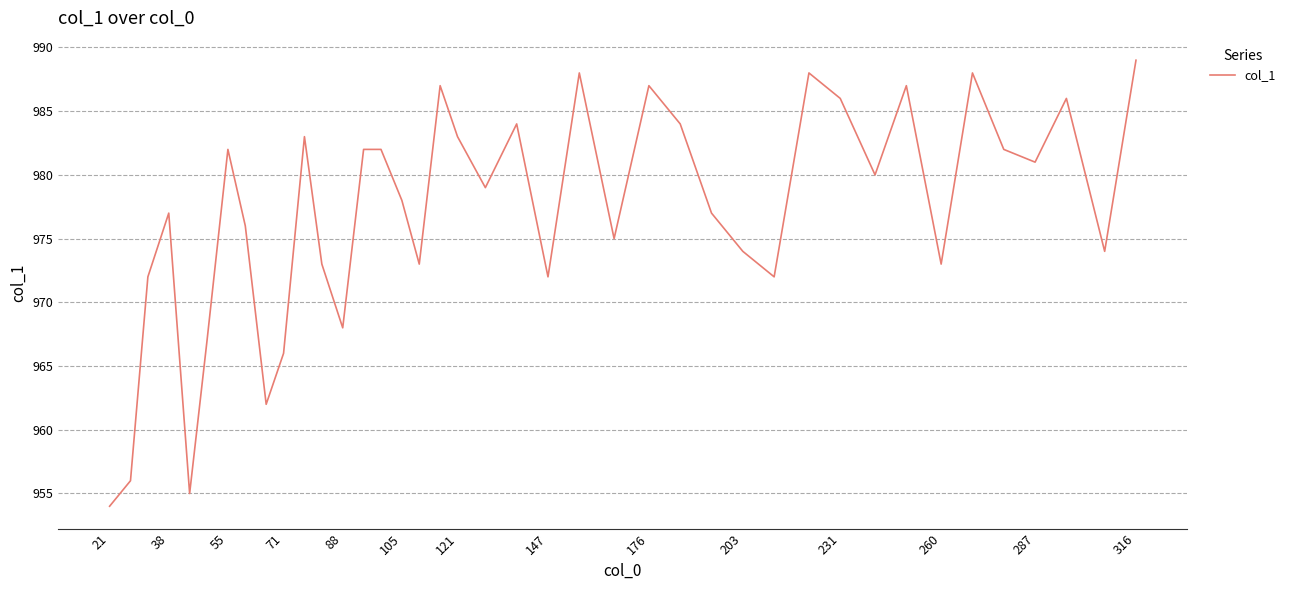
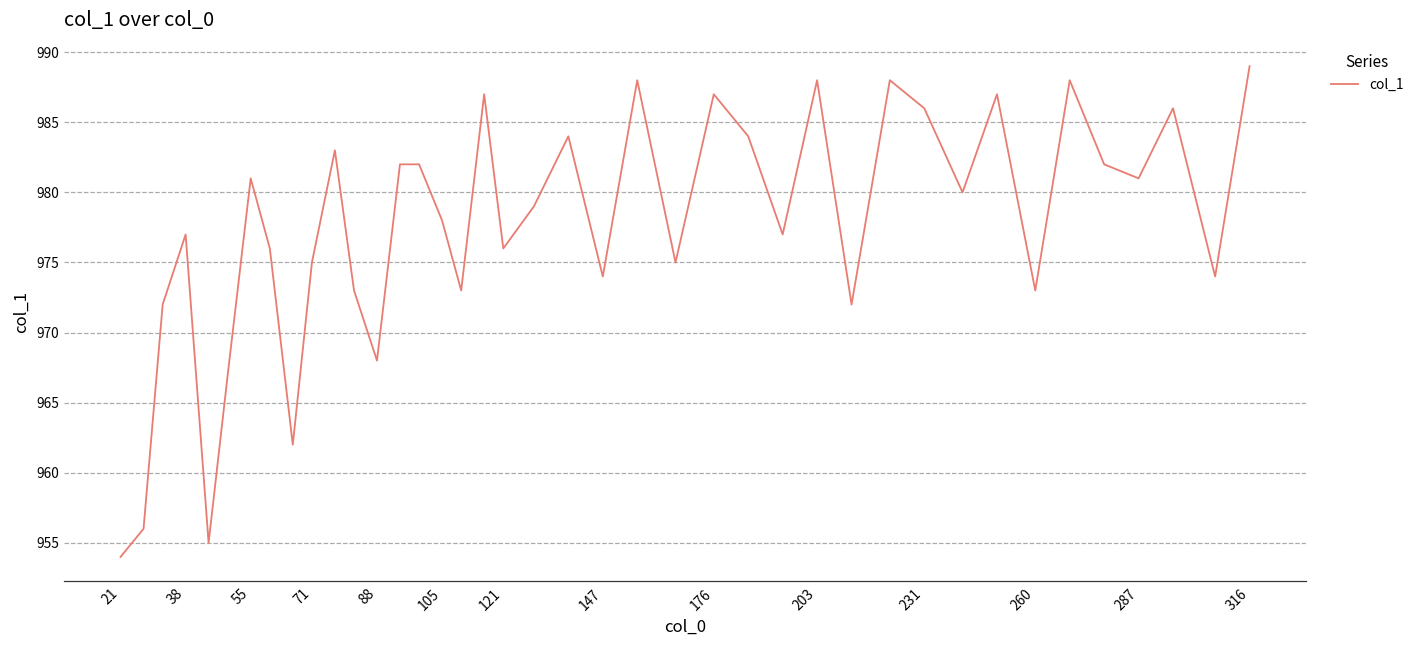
55: 982 -> 981
71: 966 -> 975
121: 983 -> 976
147: 972 -> 974
203: 974 -> 988
